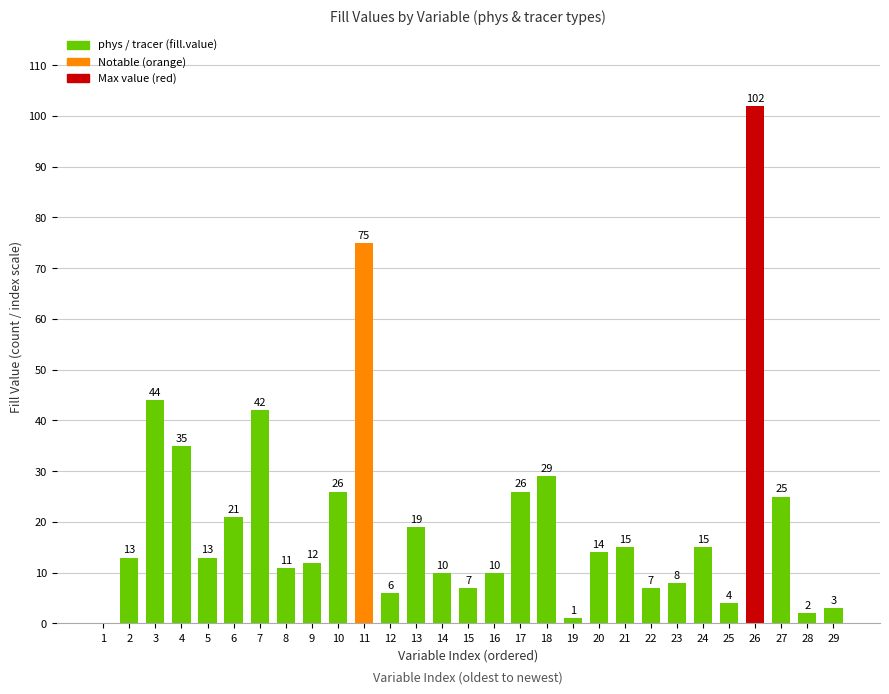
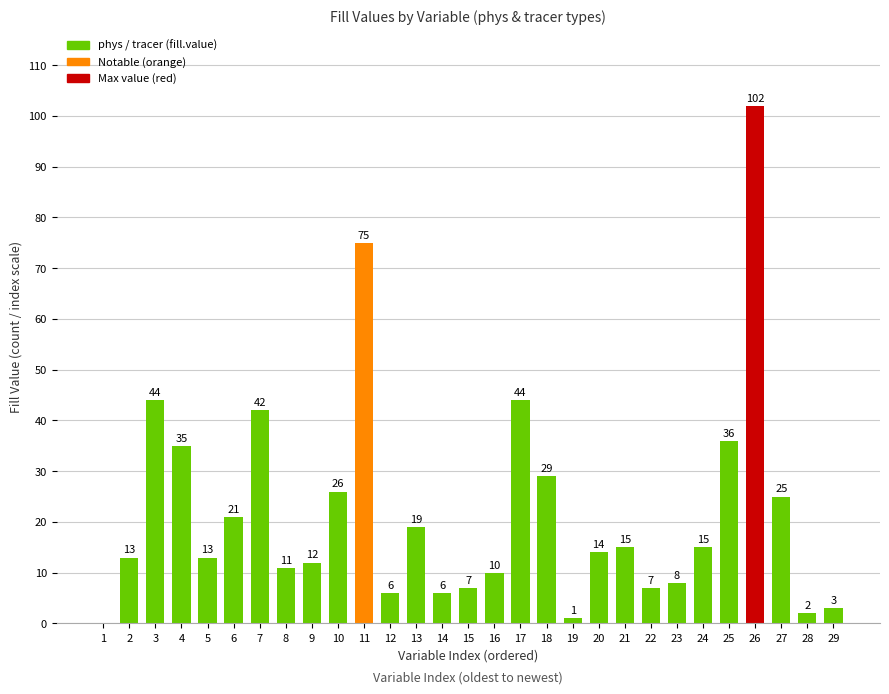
14: 10 -> 6
17: 26 -> 44
25: 4 -> 36
